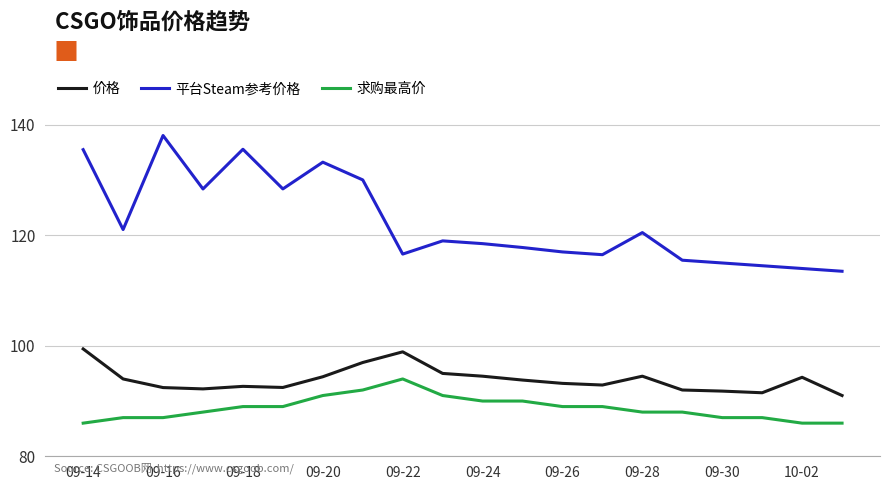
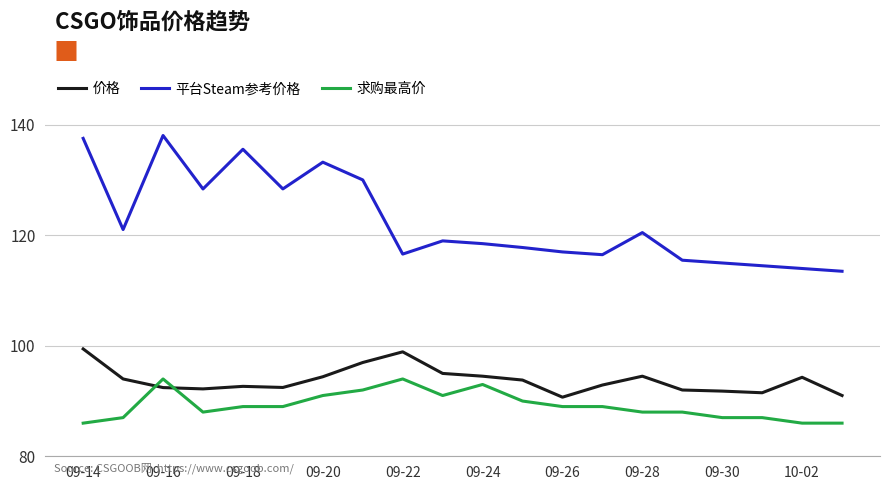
平台Steam参考价格, 09-14: 136 -> 138
求购最高价, 09-16: 87 -> 94
求购最高价, 09-24: 90 -> 93
价格, 09-26: 93 -> 91
